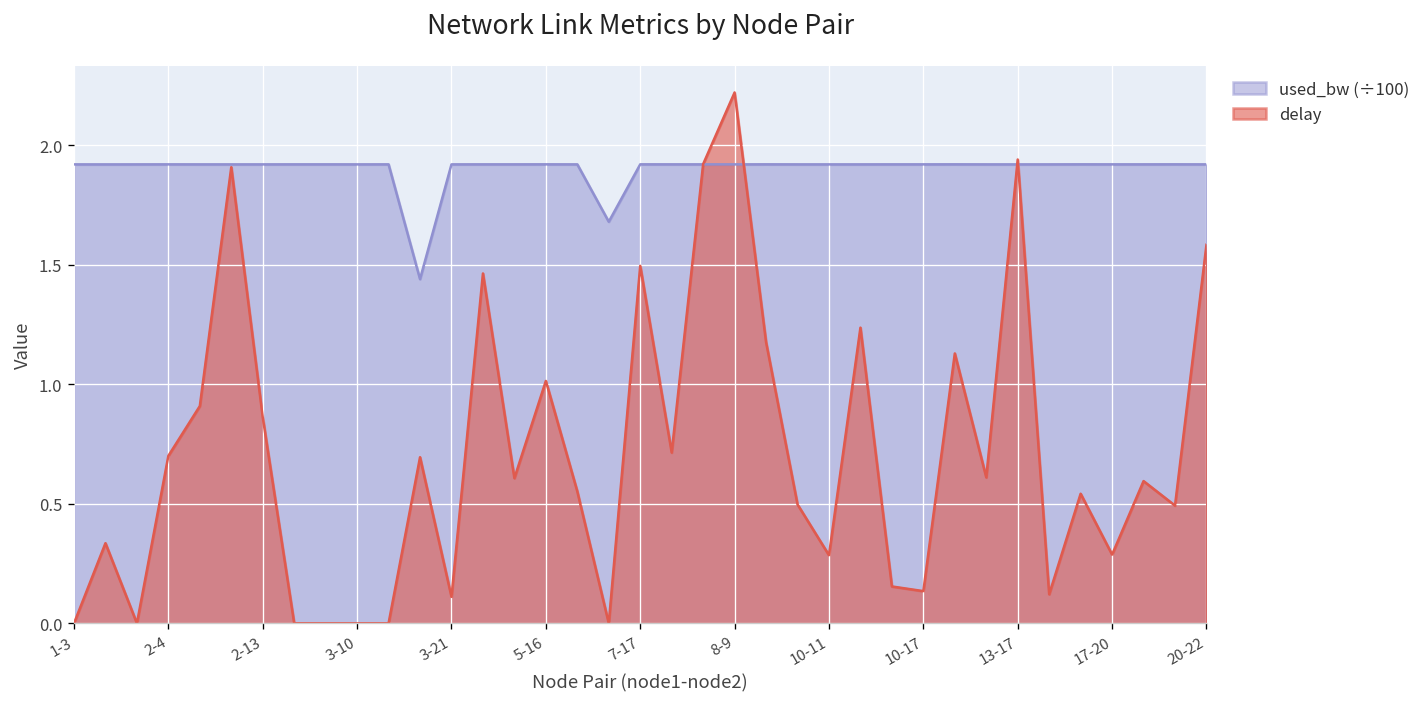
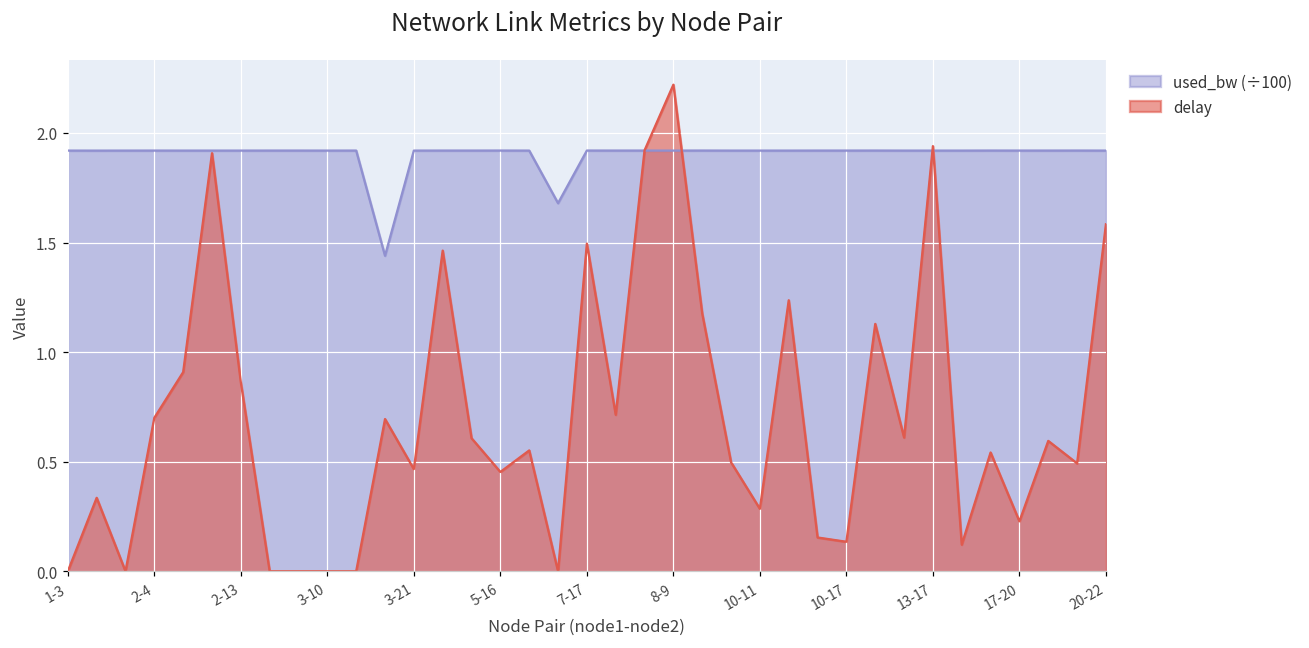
delay, 3-21: 0.11 -> 0.47
delay, 5-16: 1.01 -> 0.45
delay, 17-20: 0.29 -> 0.23
